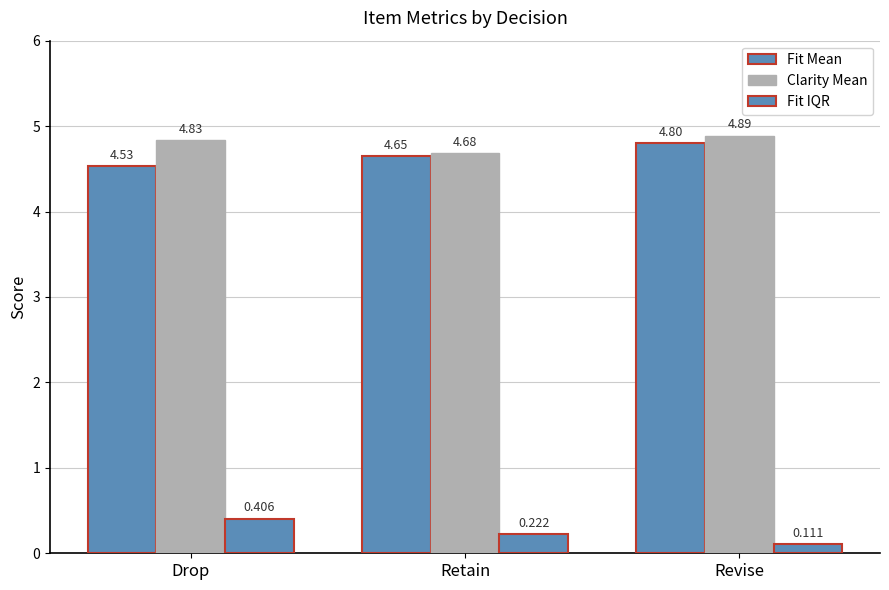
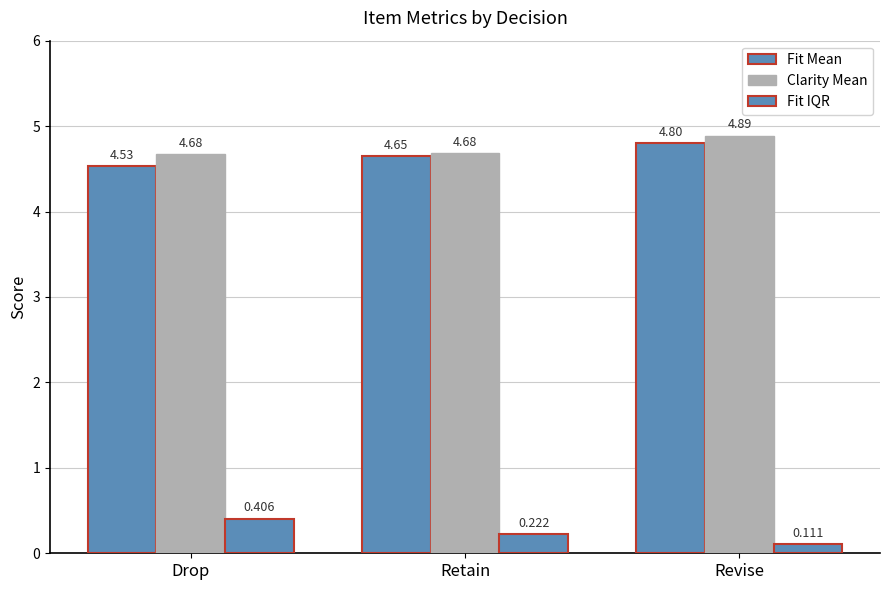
Clarity Mean, Drop: 4.83 -> 4.68
